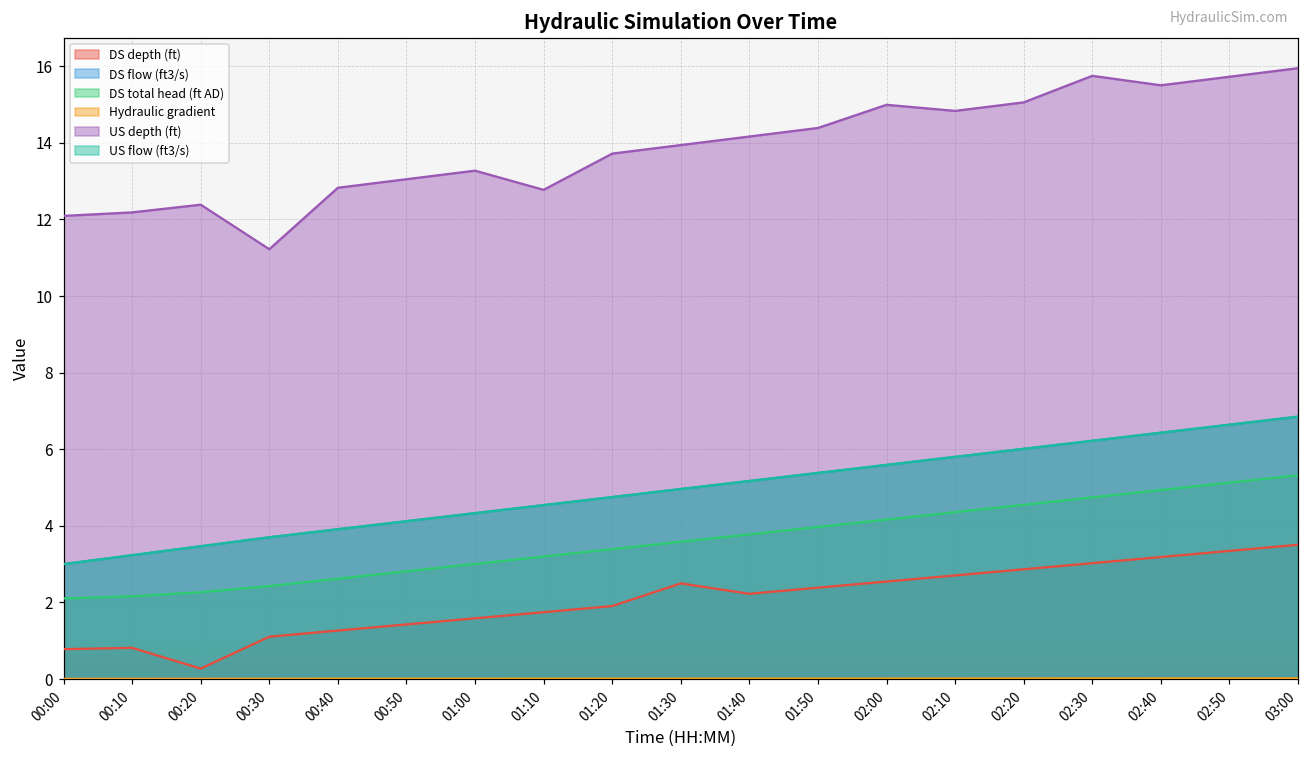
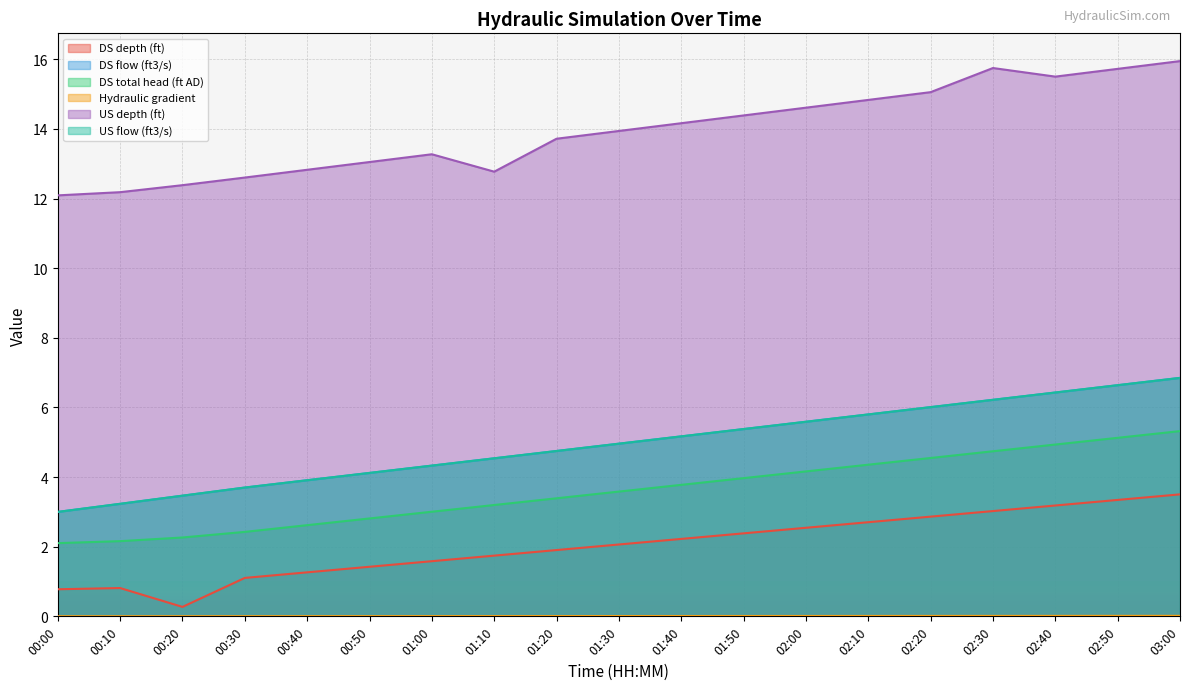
US depth (ft), 00:30: 11.2 -> 12.6
DS depth (ft), 01:30: 2.5 -> 2.1
US depth (ft), 02:00: 15.0 -> 14.6
